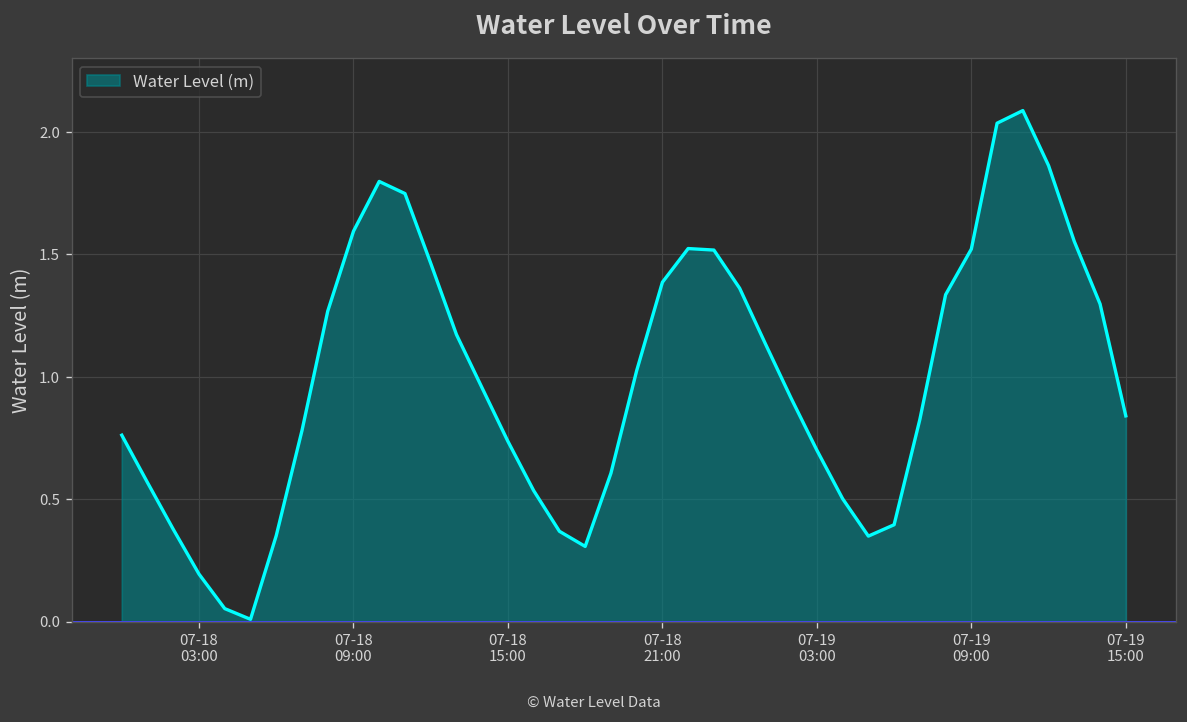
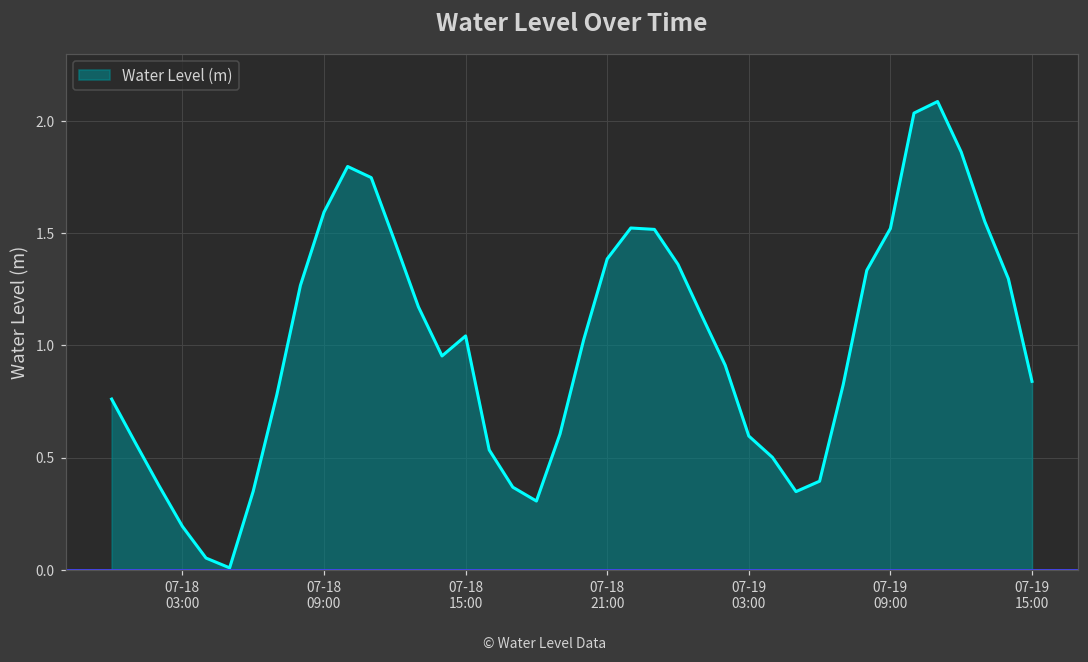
07-18 15:00: 0.74 -> 1.04
07-19 03:00: 0.70 -> 0.60
